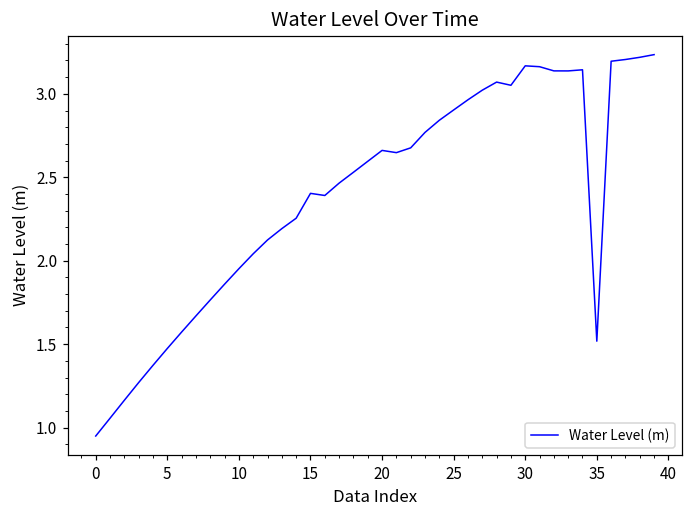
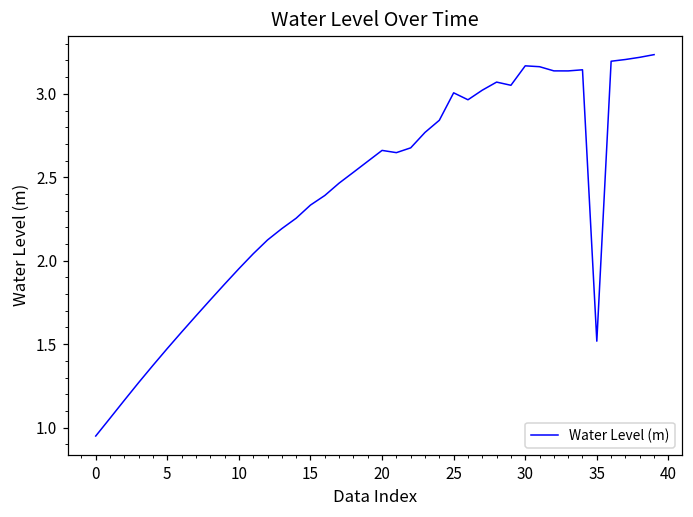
15: 2.40 -> 2.33
25: 2.90 -> 3.01
